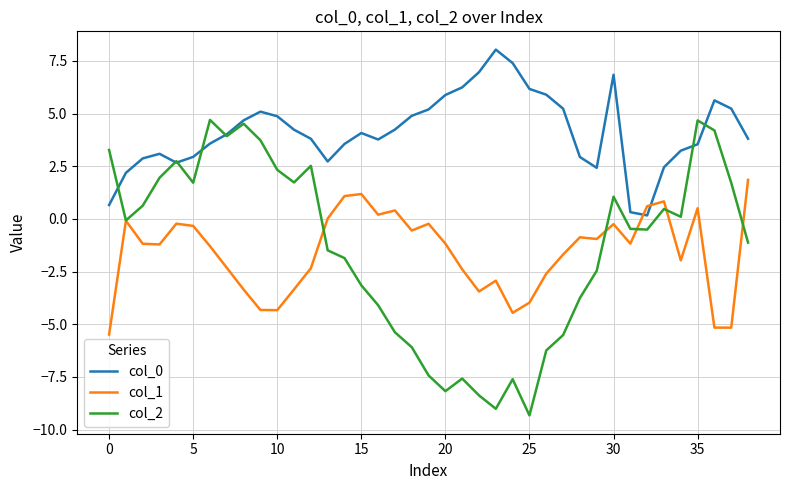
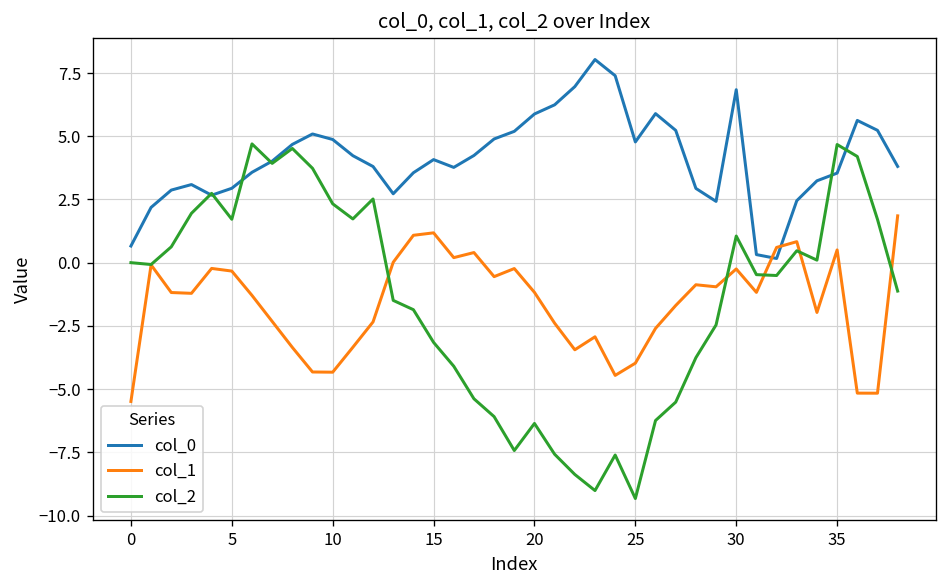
col_2, 0: 3.3 -> 0.0
col_2, 20: -8.2 -> -6.4
col_0, 25: 6.2 -> 4.8
